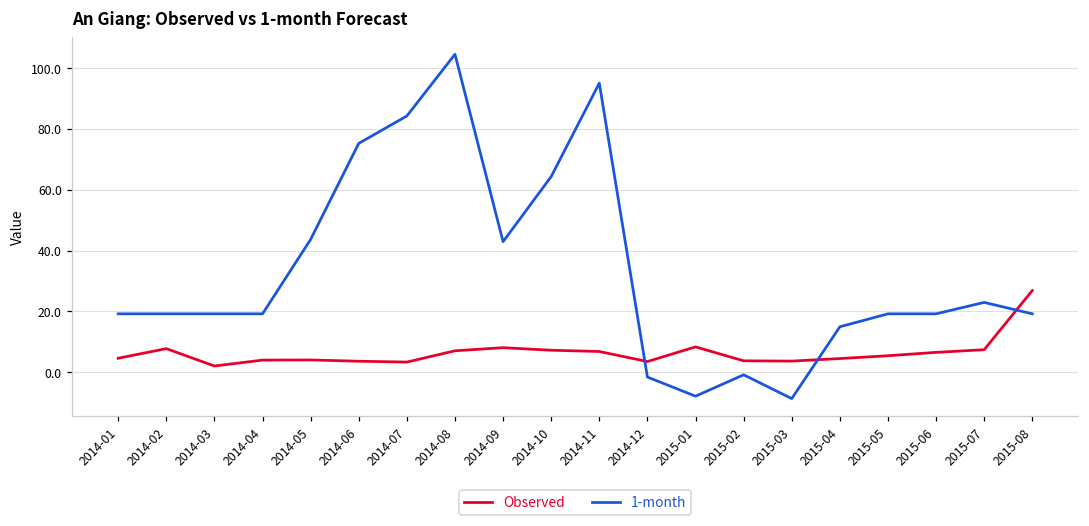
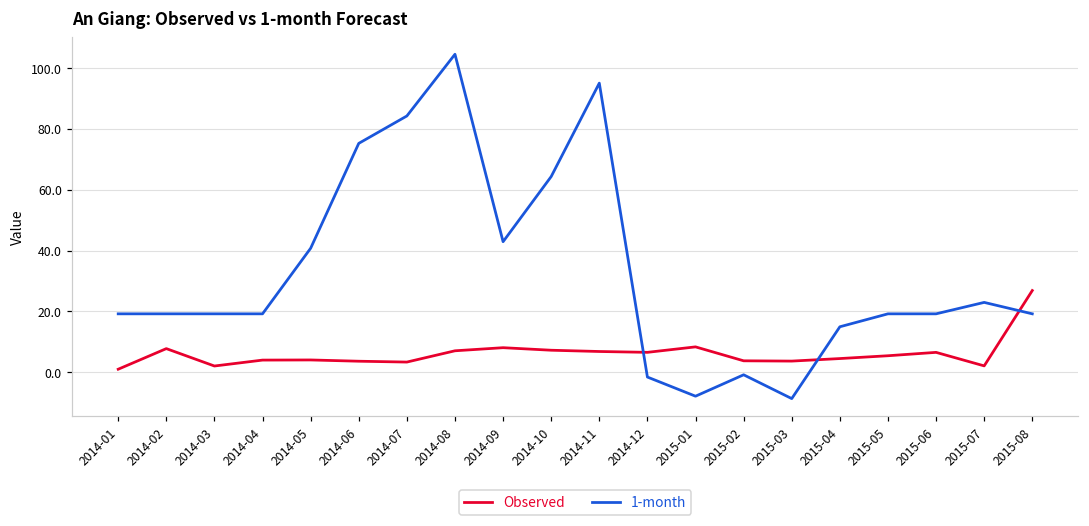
Observed, 2014-01: 5 -> 1
1-month, 2014-05: 44 -> 41
Observed, 2014-12: 3 -> 6
Observed, 2015-07: 7 -> 2
